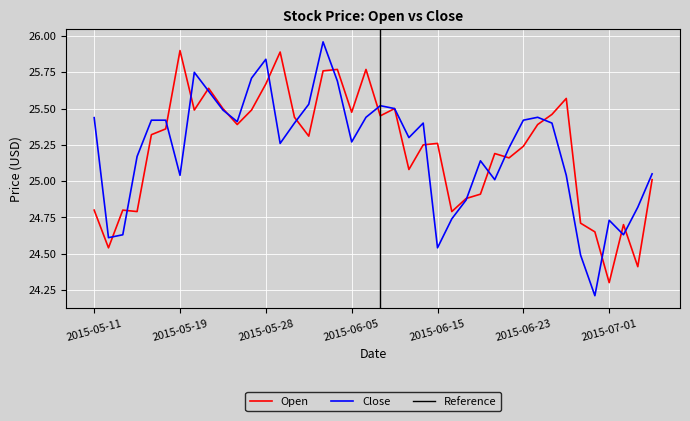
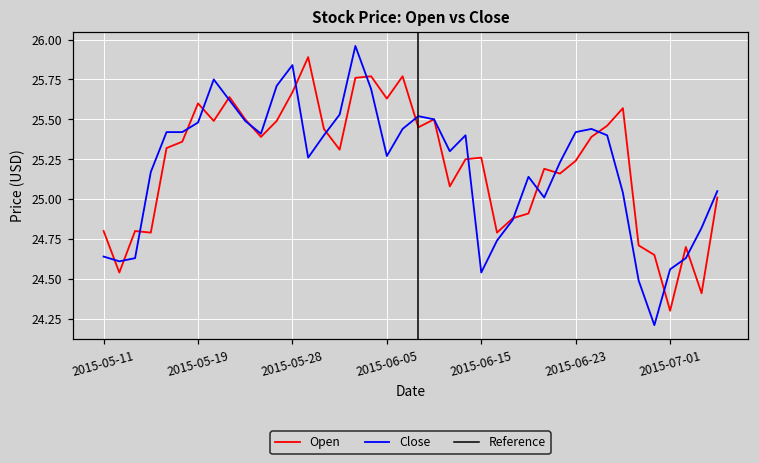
Close, 2015-05-11: 25.44 -> 24.64
Open, 2015-05-19: 25.9 -> 25.6
Close, 2015-05-19: 25.04 -> 25.48
Open, 2015-06-05: 25.47 -> 25.63
Close, 2015-07-01: 24.73 -> 24.56
